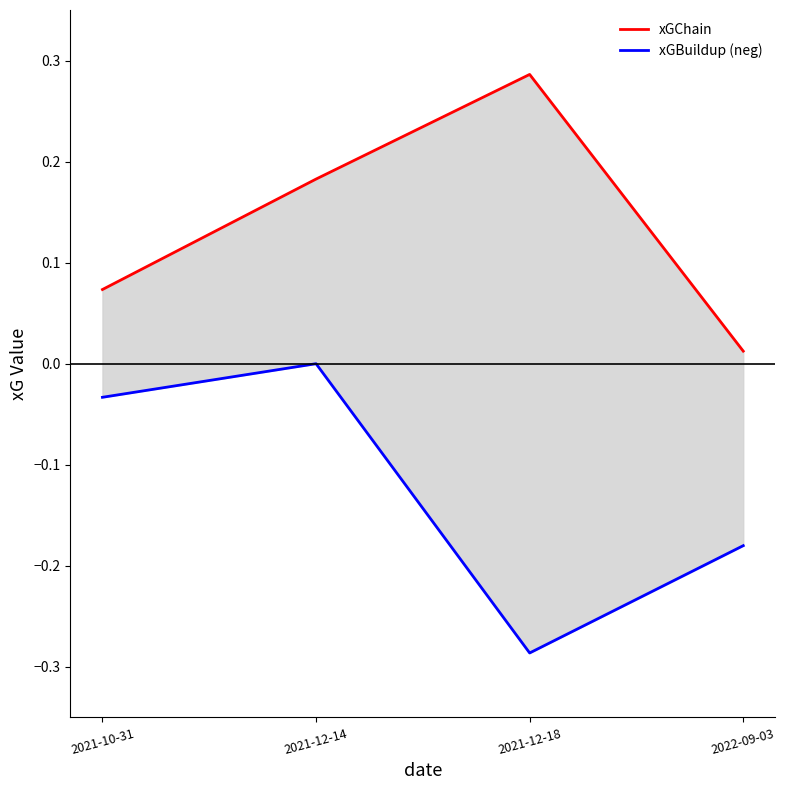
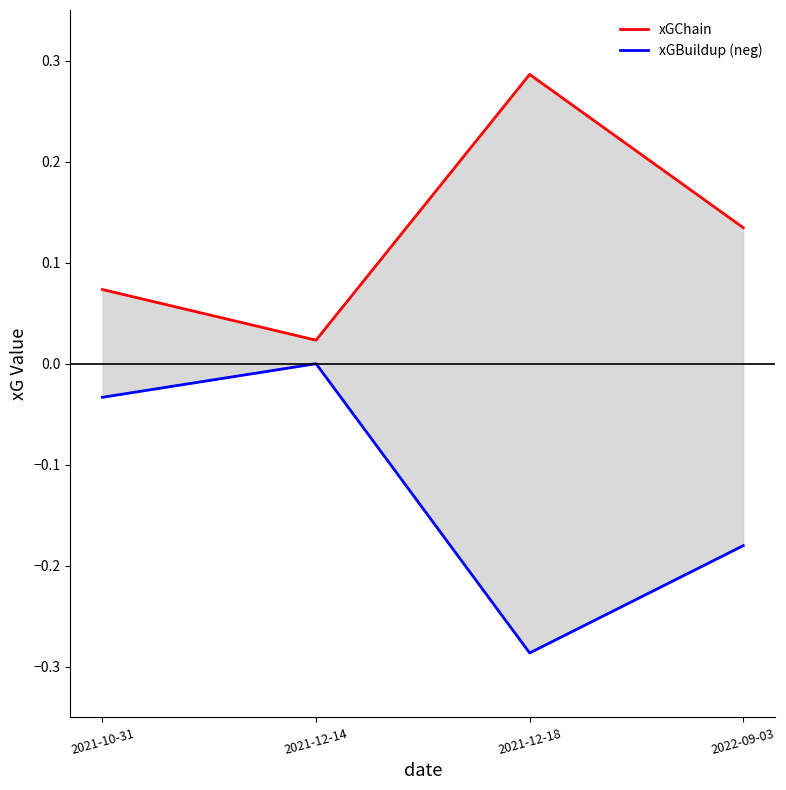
xGChain, 2021-12-14: 0.183 -> 0.023
xGChain, 2022-09-03: 0.012 -> 0.135
